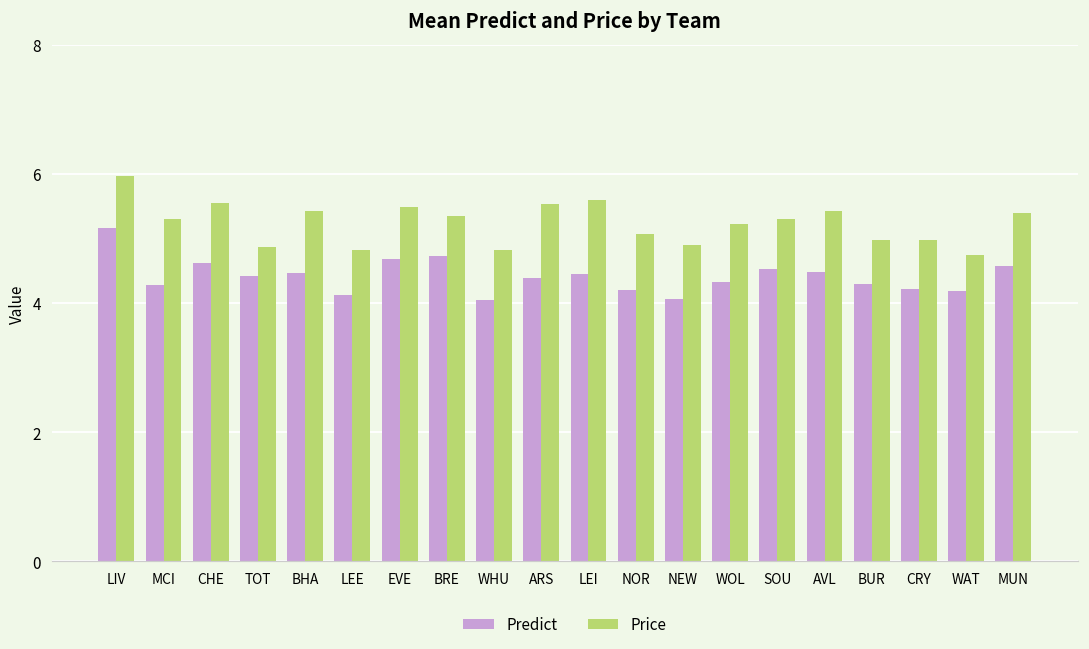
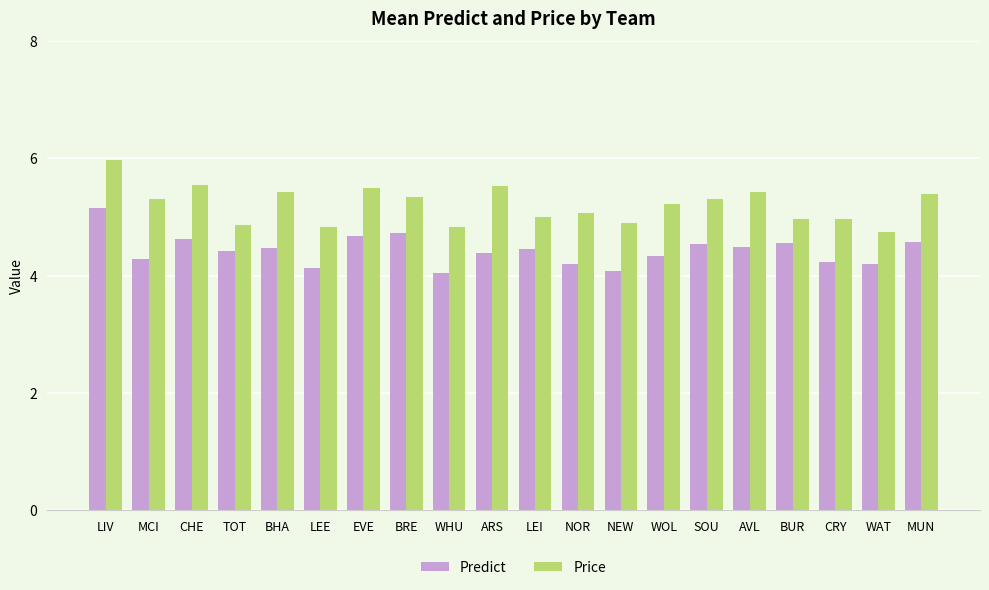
Price, LEI: 5.6 -> 5.0
Predict, BUR: 4.3 -> 4.6
